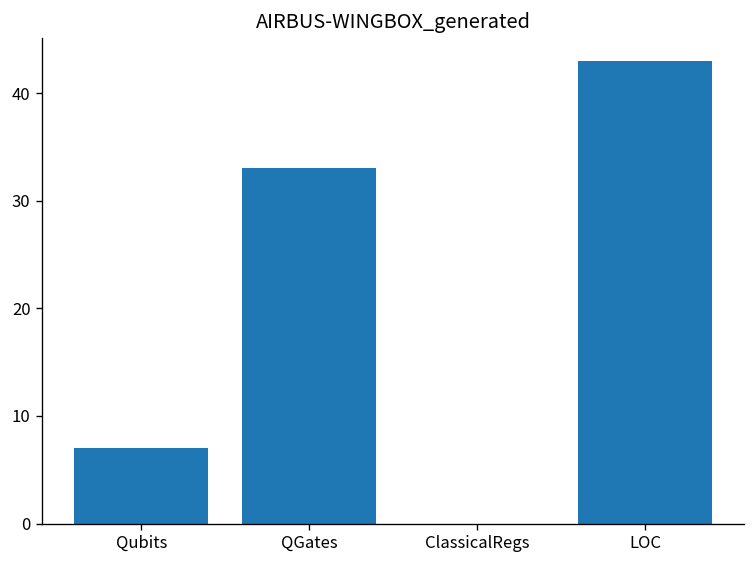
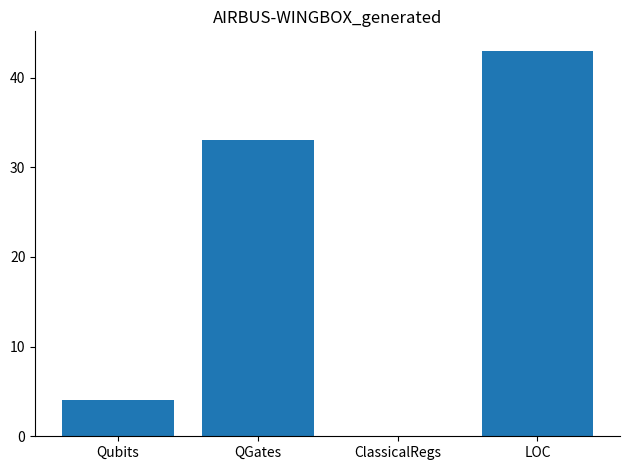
Qubits: 7 -> 4
